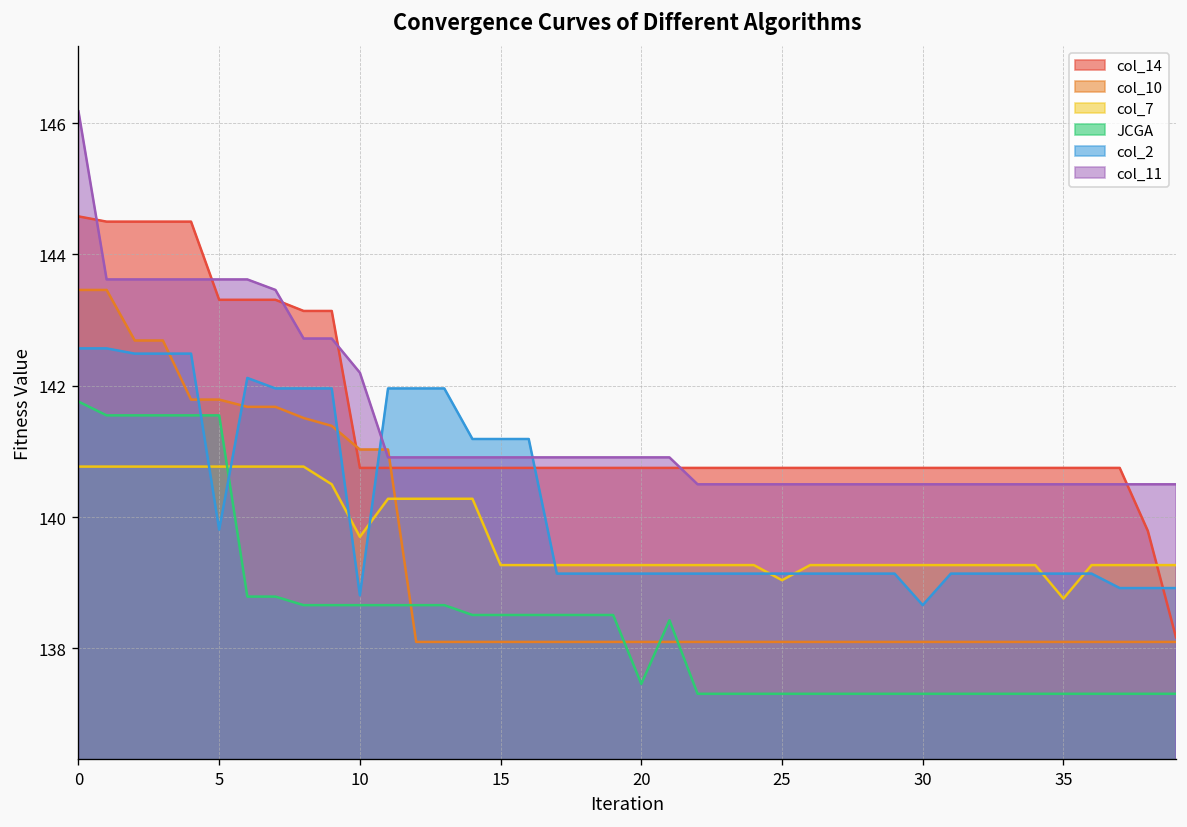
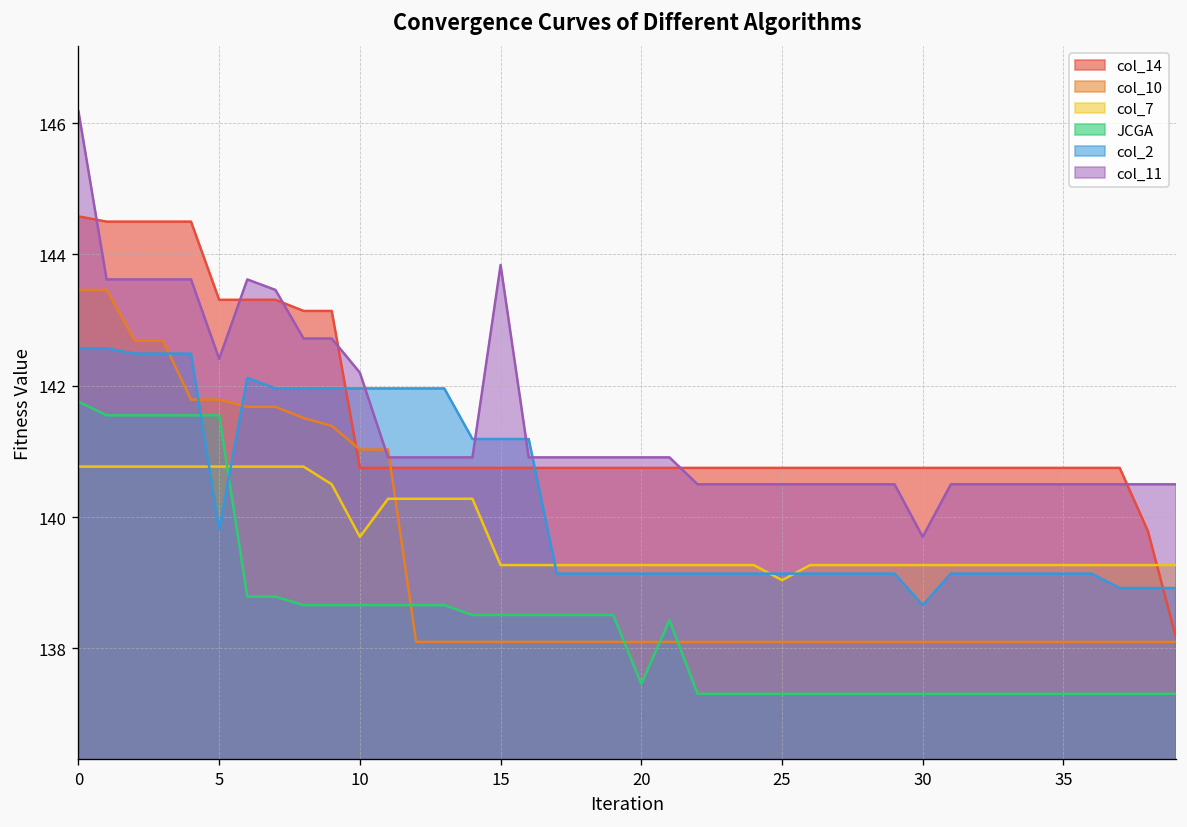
col_11, 5: 143.6 -> 142.4
col_2, 10: 138.8 -> 142.0
col_11, 15: 140.9 -> 143.8
col_11, 30: 140.5 -> 139.7
col_7, 35: 138.8 -> 139.3
